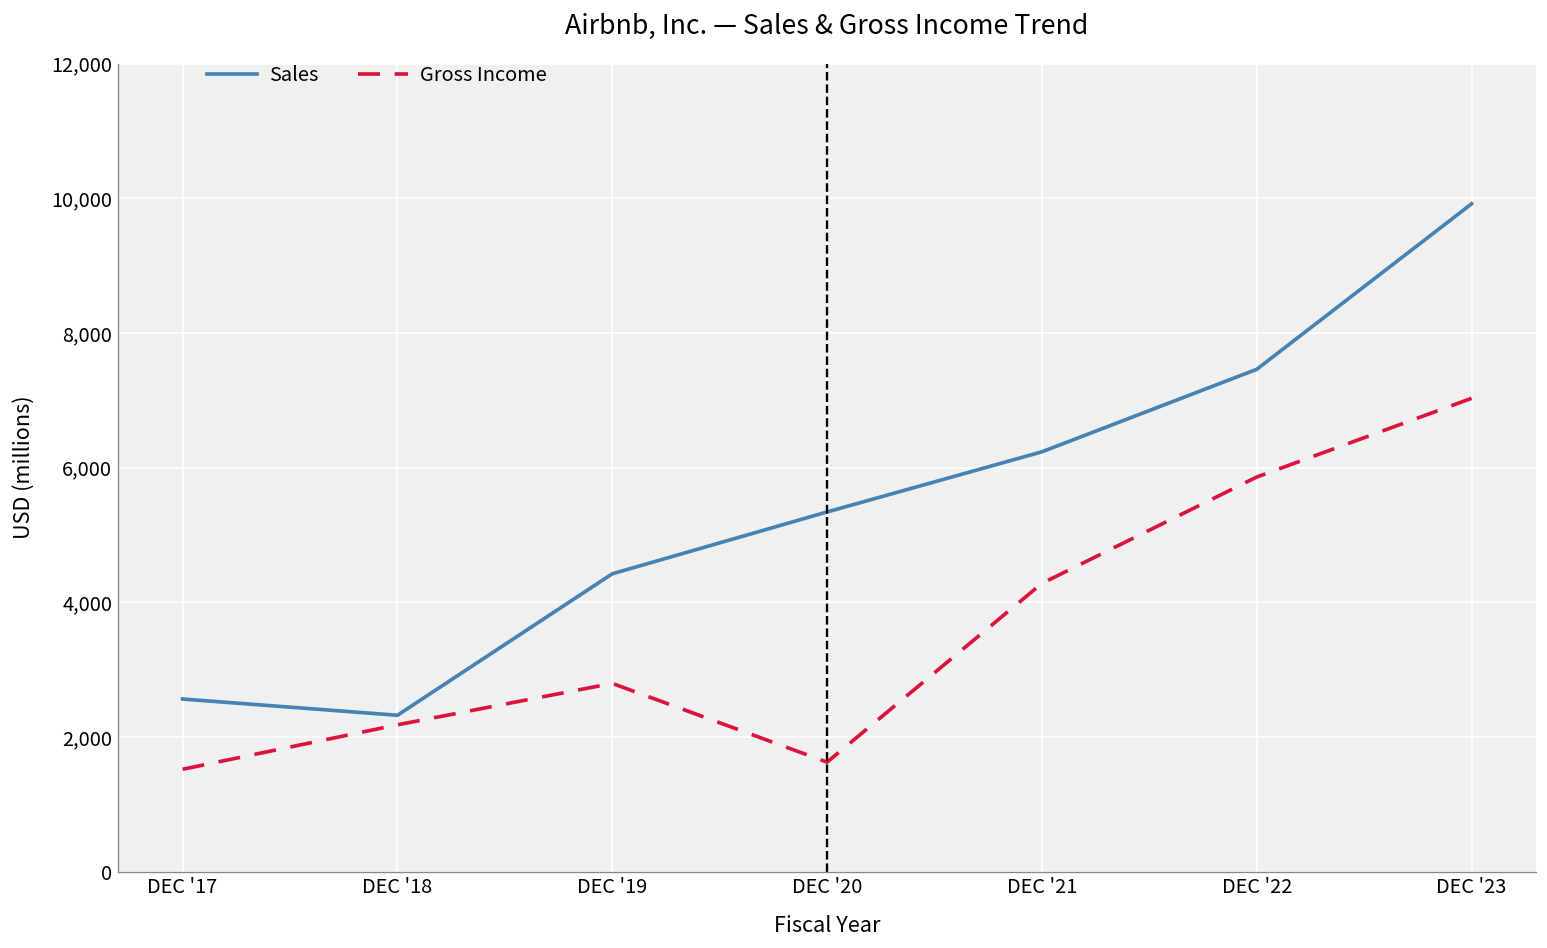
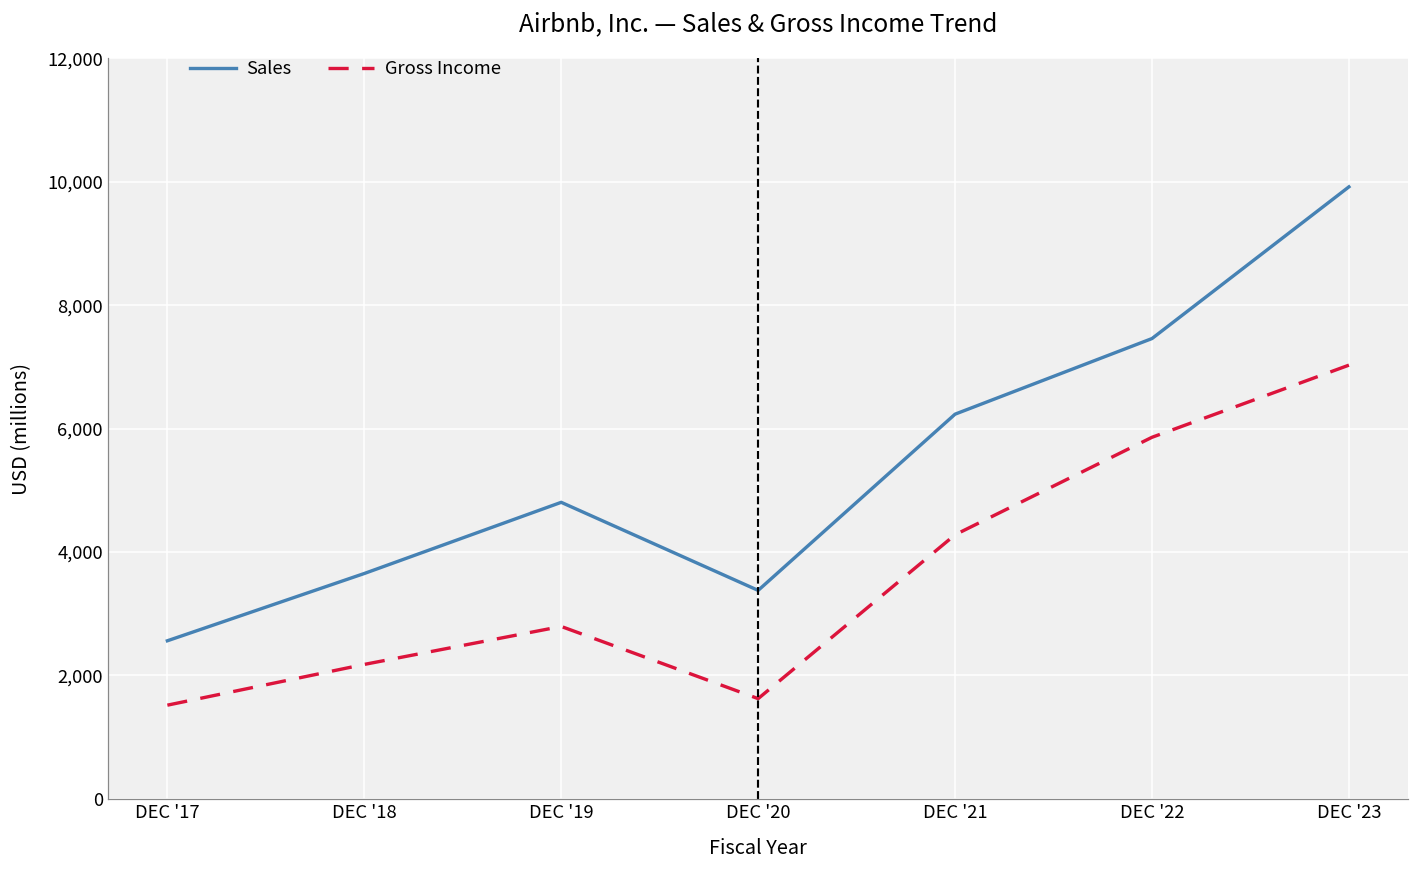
Sales, DEC '18: 2,300 -> 3,700
Sales, DEC '19: 4,400 -> 4,800
Sales, DEC '20: 5,300 -> 3,400
